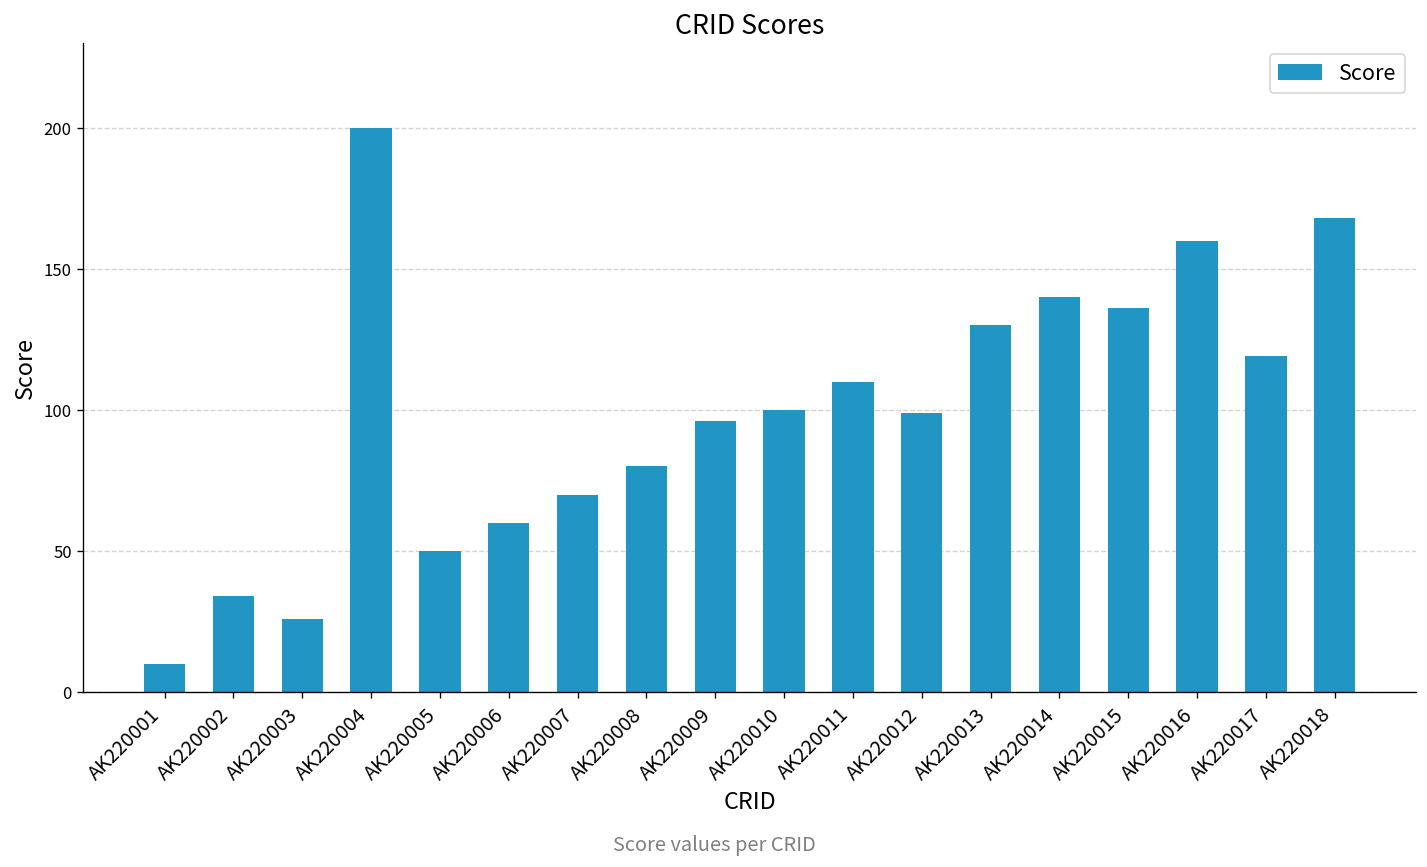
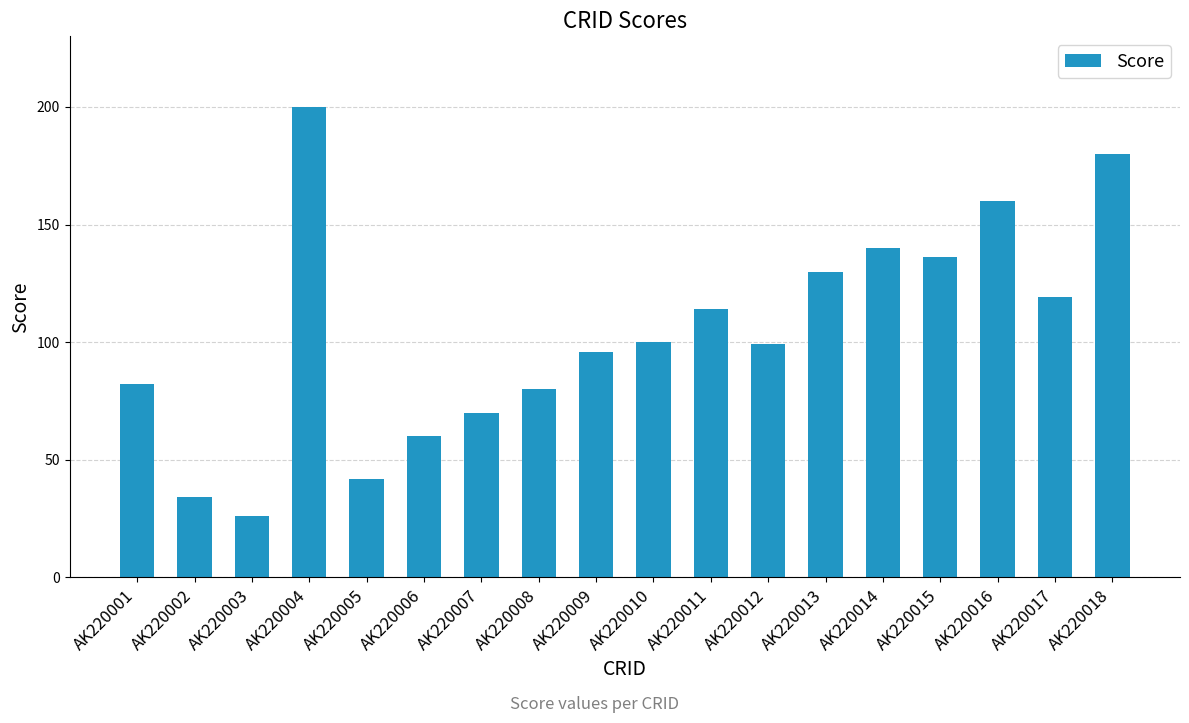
AK220001: 10 -> 82
AK220005: 50 -> 42
AK220011: 110 -> 114
AK220018: 168 -> 180
